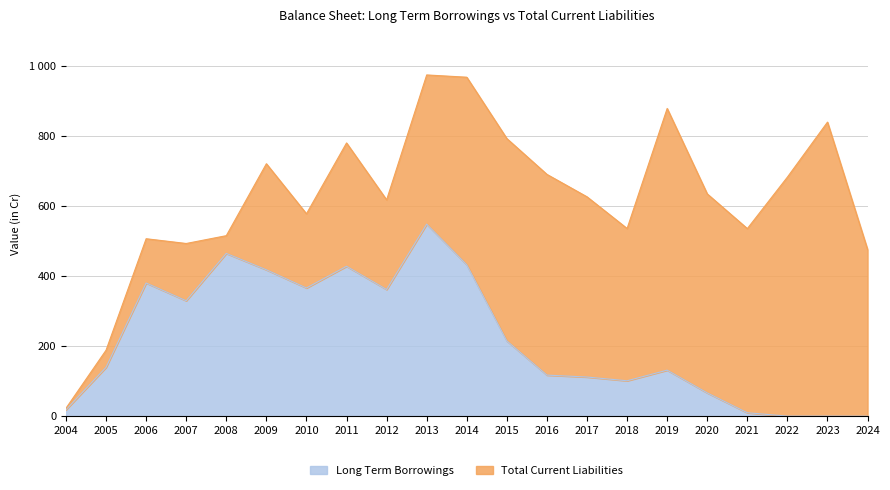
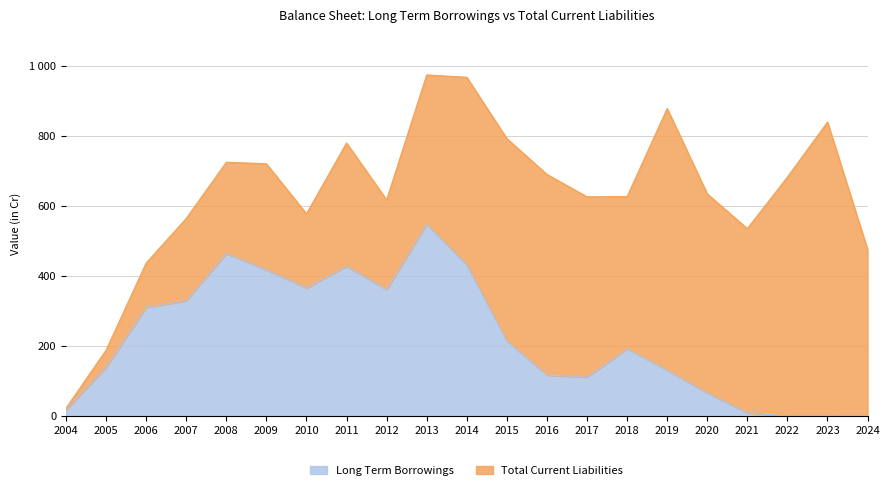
Long Term Borrowings, 2006: 380 -> 310
Total Current Liabilities, 2007: 160 -> 240
Total Current Liabilities, 2008: 50 -> 260
Long Term Borrowings, 2018: 100 -> 190
